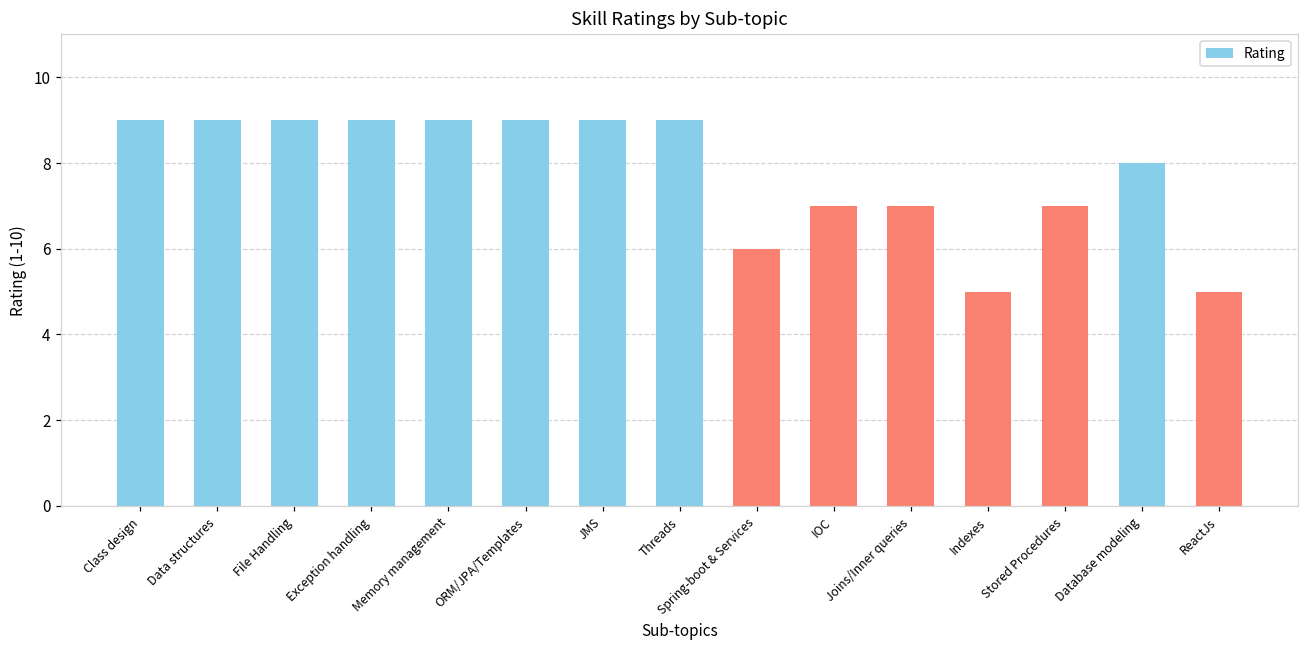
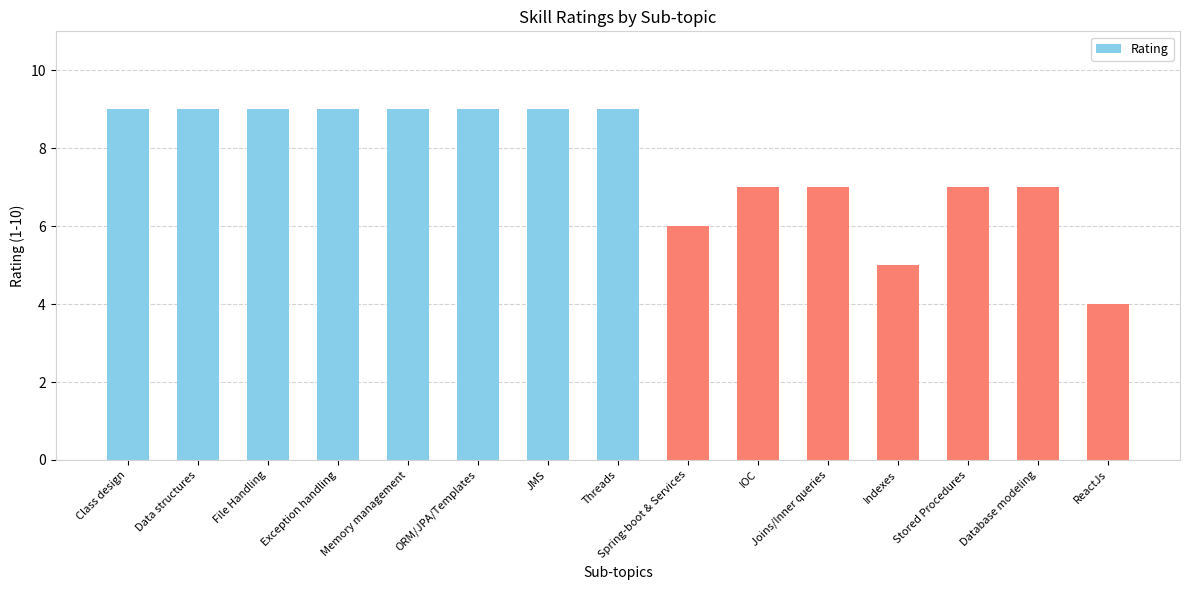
Database modeling: 8 -> 7
ReactJs: 5 -> 4
